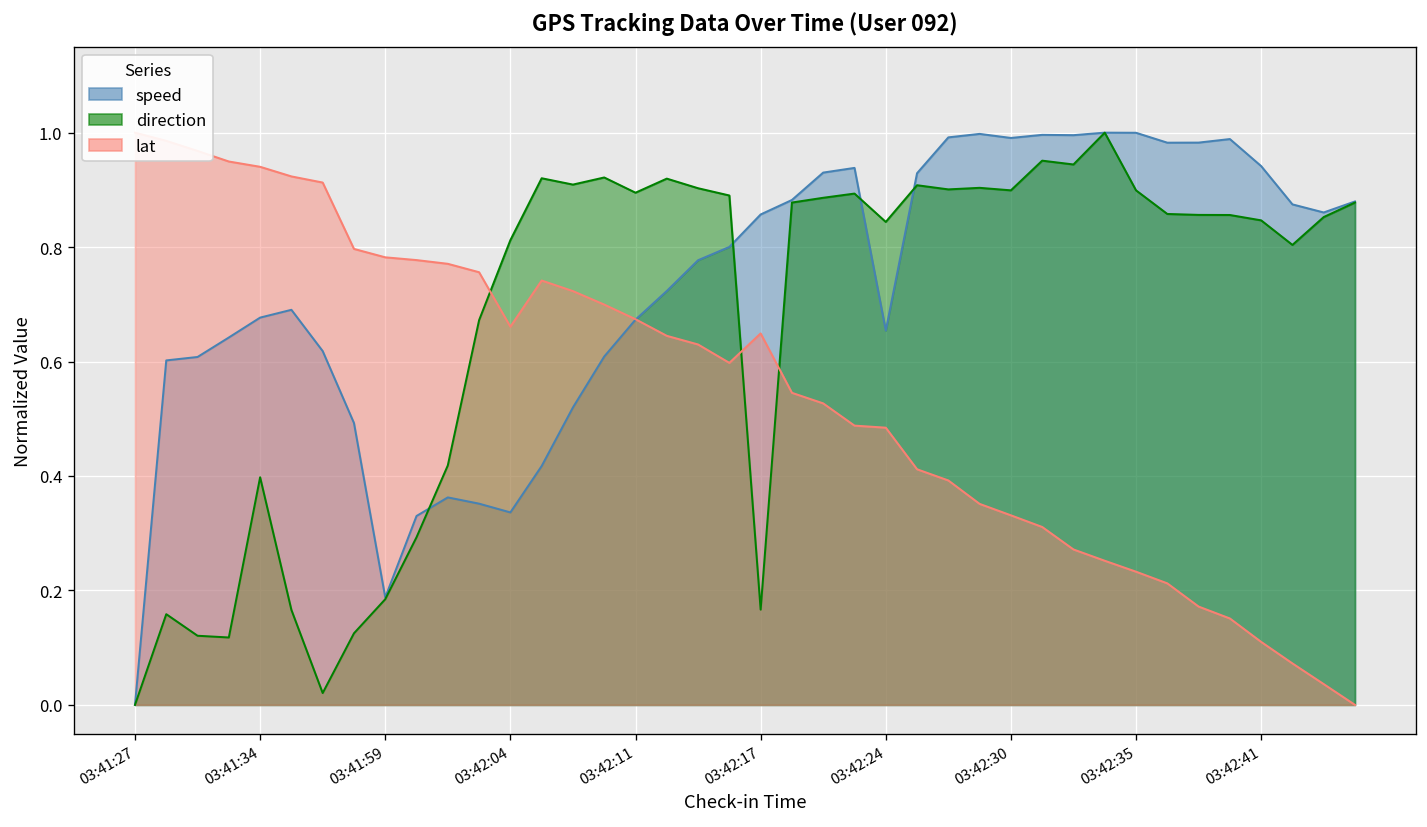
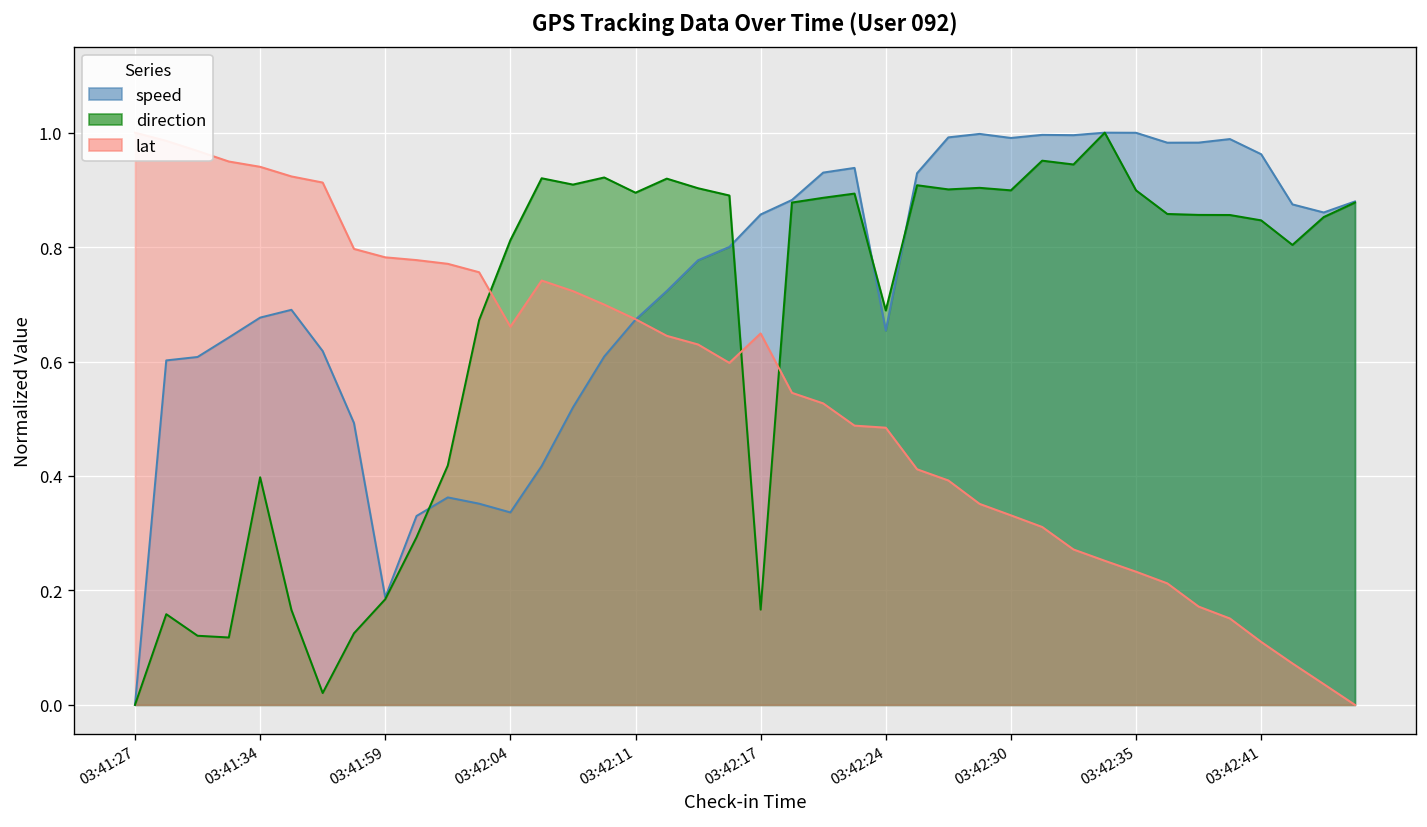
direction, 03:42:24: 0.84 -> 0.69
speed, 03:42:41: 0.94 -> 0.96
